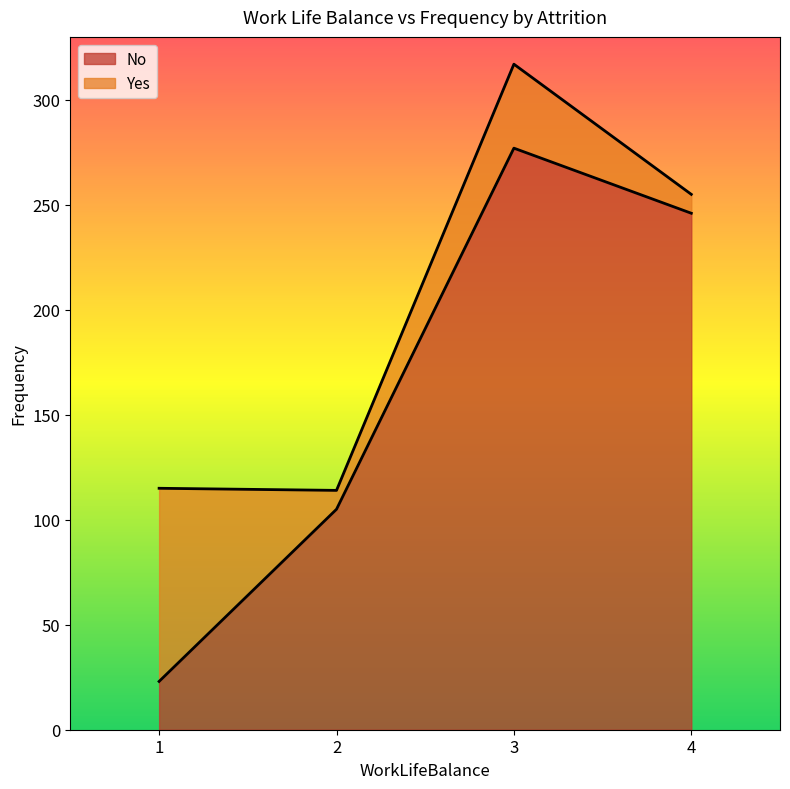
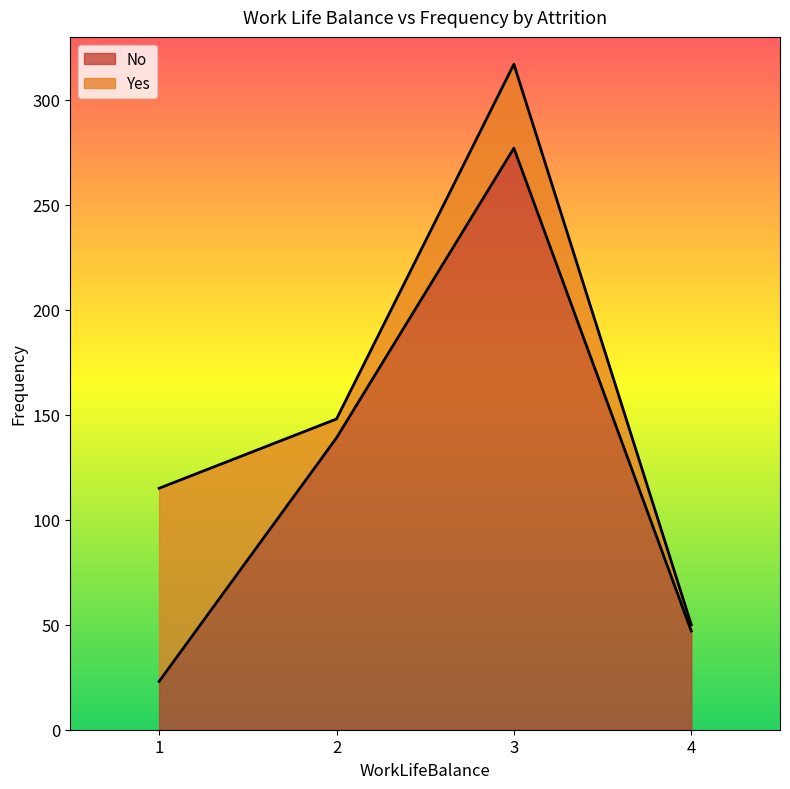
No, 2: 105 -> 139
No, 4: 246 -> 47
Yes, 4: 9 -> 3
